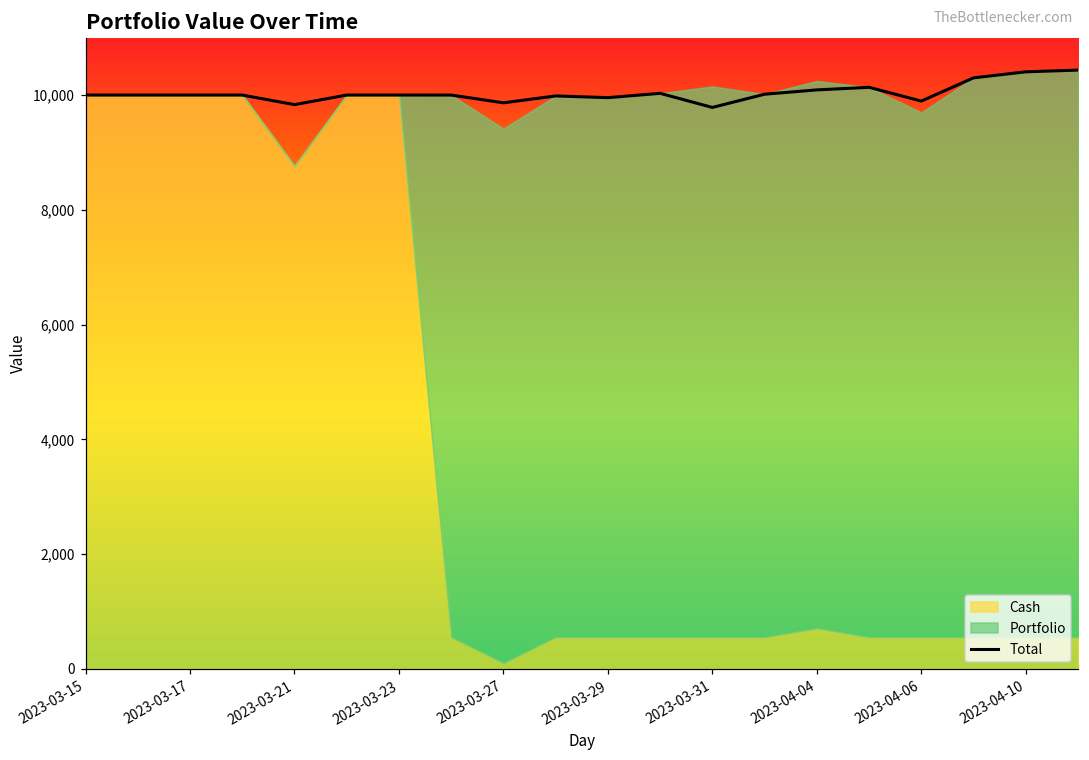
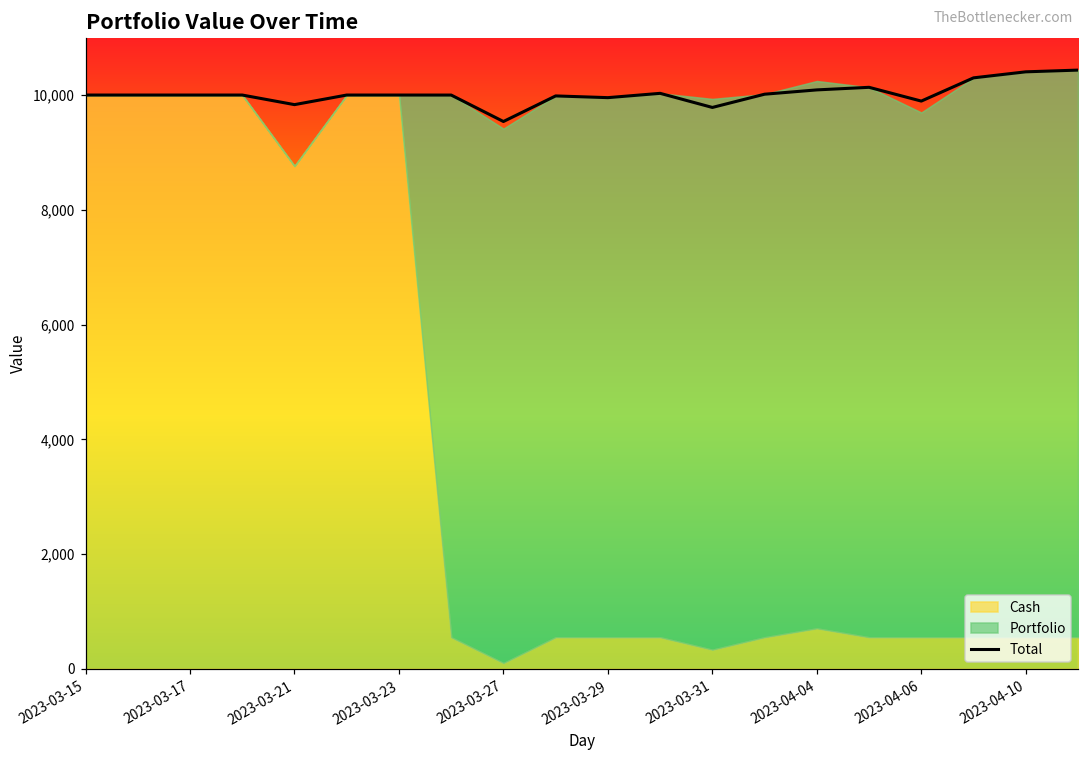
Total, 2023-03-27: 9,900 -> 9,500
Cash, 2023-03-31: 500 -> 300
